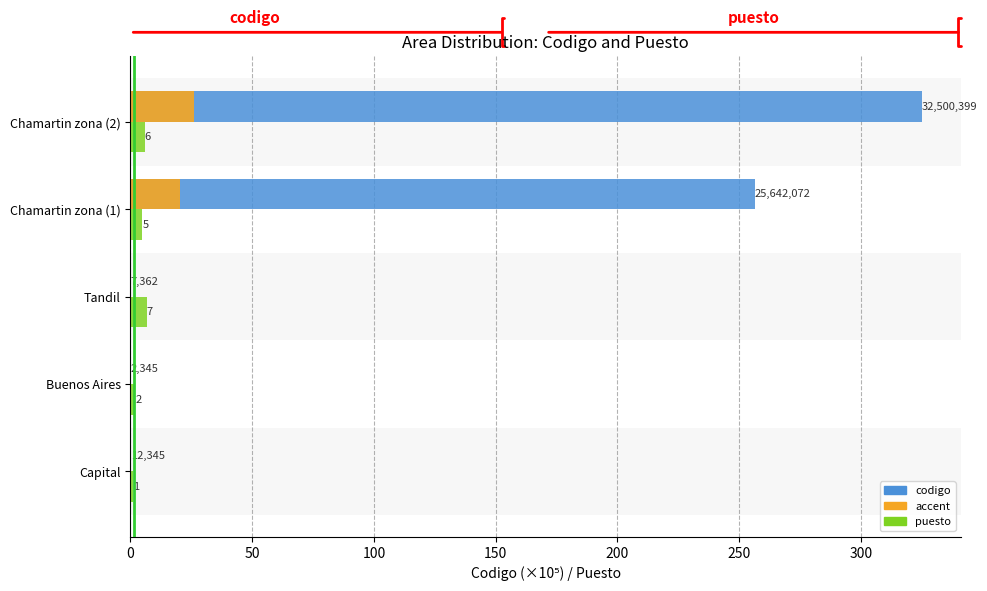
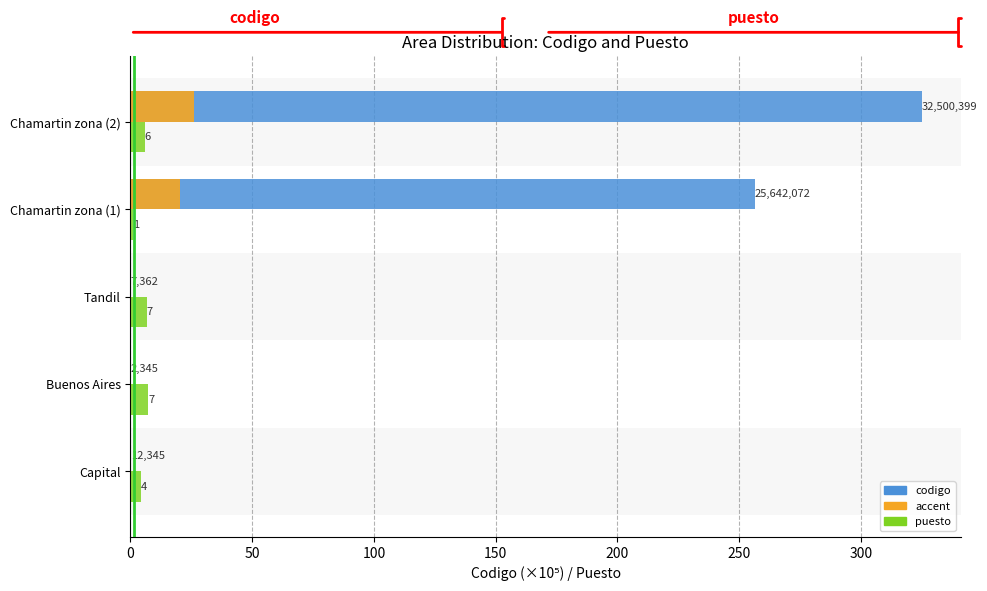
puesto, Chamartin zona (1): 5 -> 1
puesto, Buenos Aires: 2 -> 7
puesto, Capital: 1 -> 4
